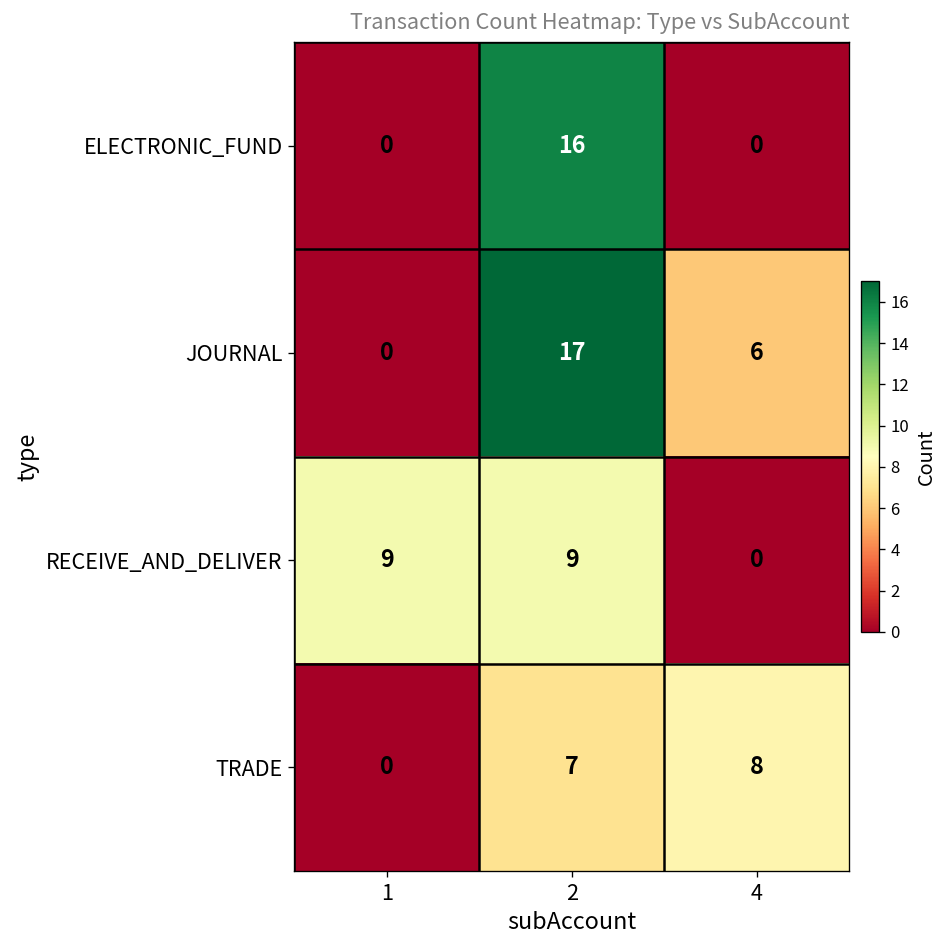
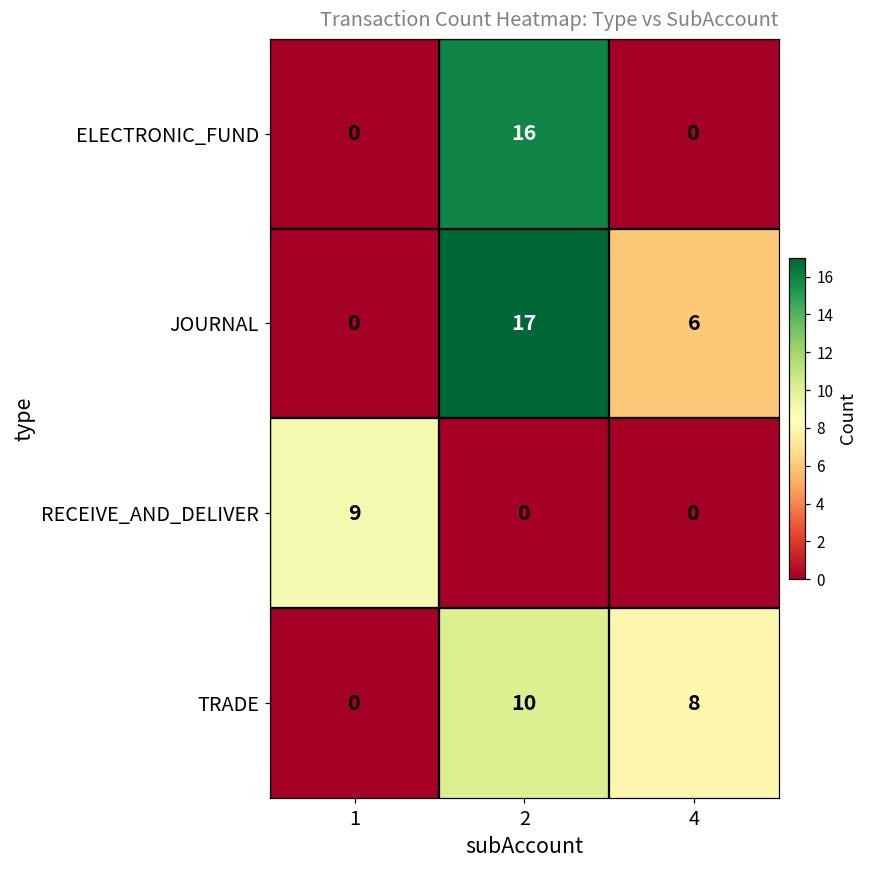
RECEIVE_AND_DELIVER, 2: 9 -> 0
TRADE, 2: 7 -> 10
